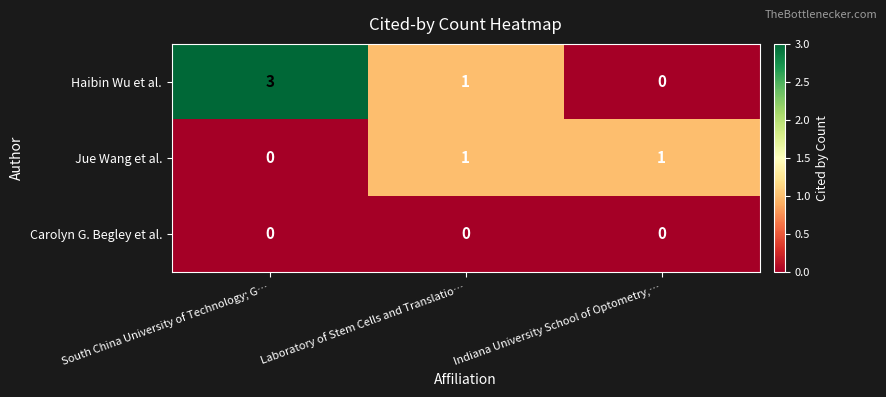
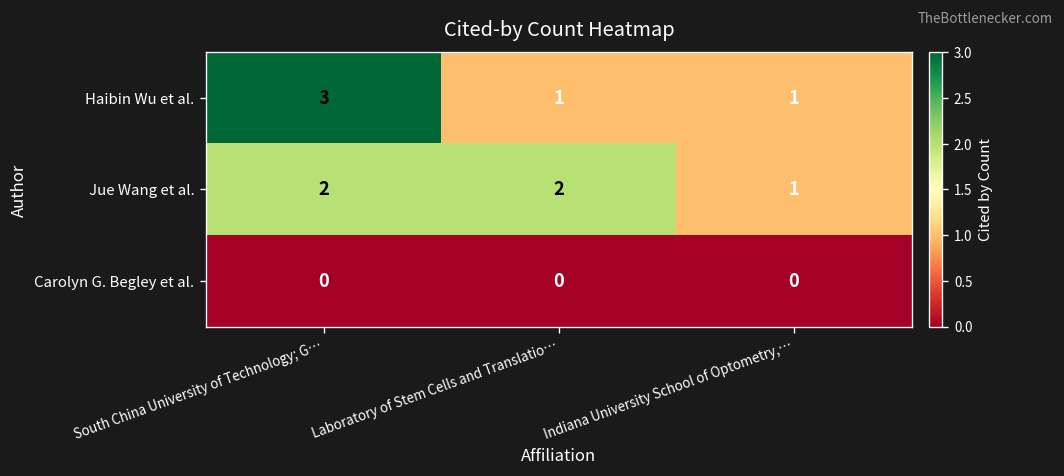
Haibin Wu et al., Indiana University School of Optometry,…: 0 -> 1
Jue Wang et al., South China University of Technology; G…: 0 -> 2
Jue Wang et al., Laboratory of Stem Cells and Translatio…: 1 -> 2
